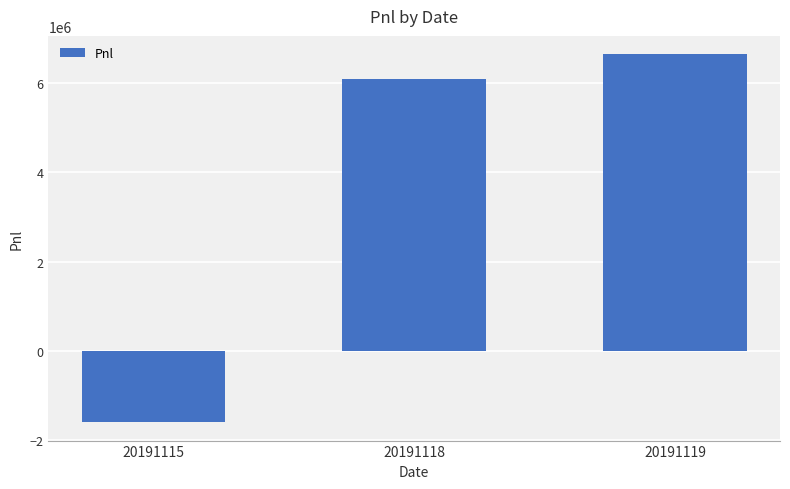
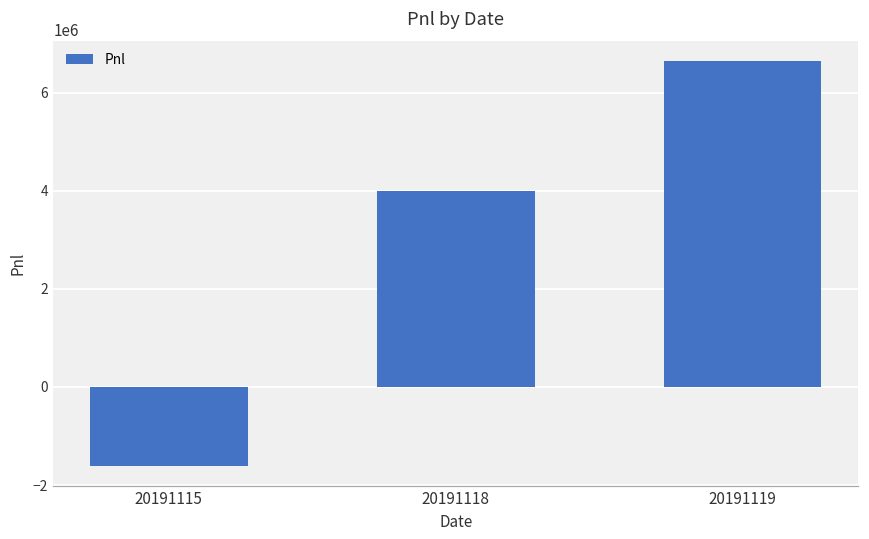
20191118: 6100000 -> 4000000
